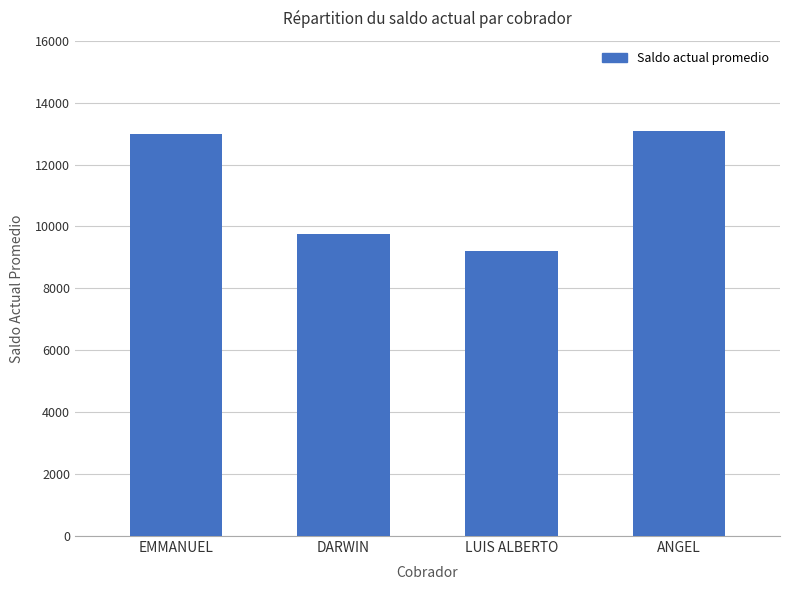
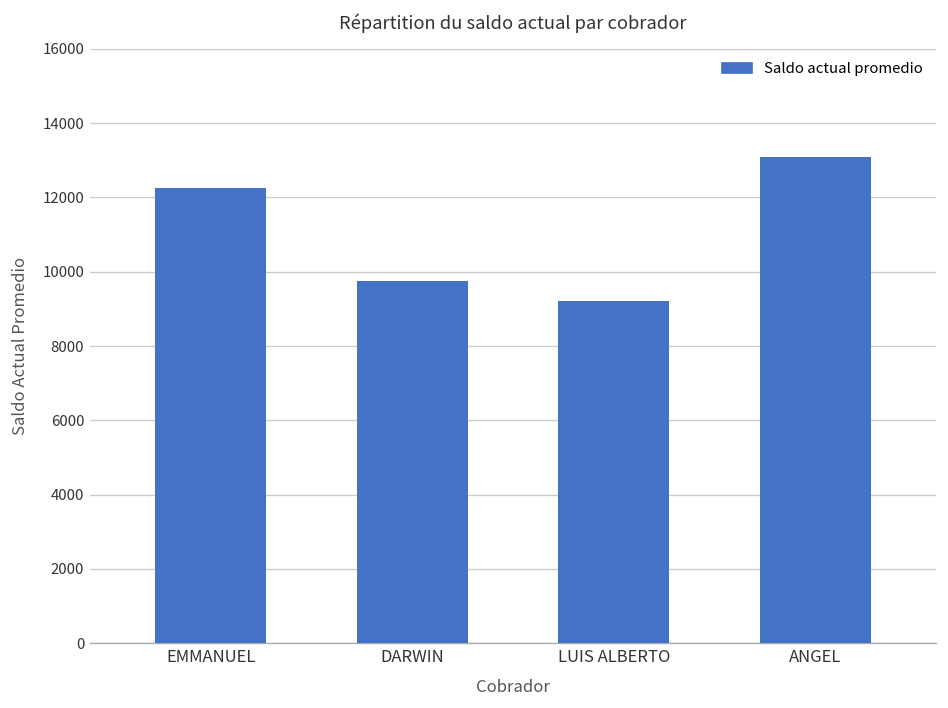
EMMANUEL: 13000 -> 12300
